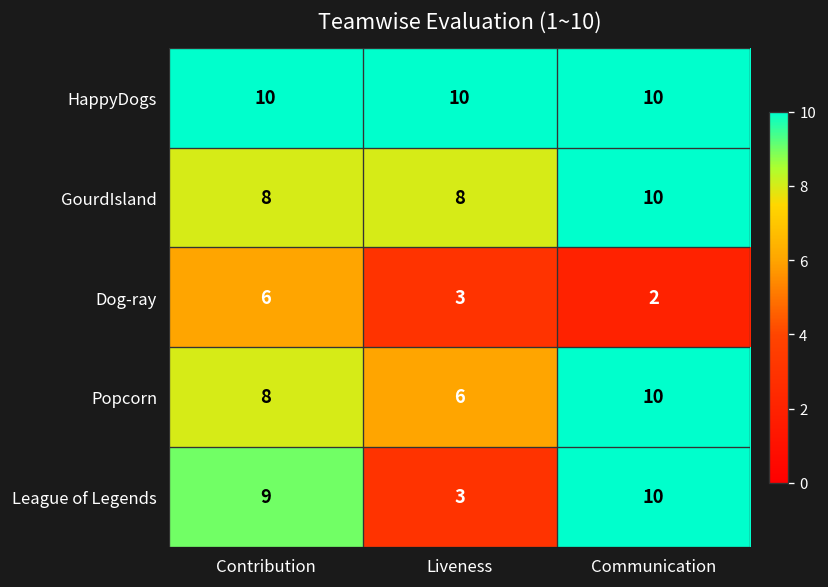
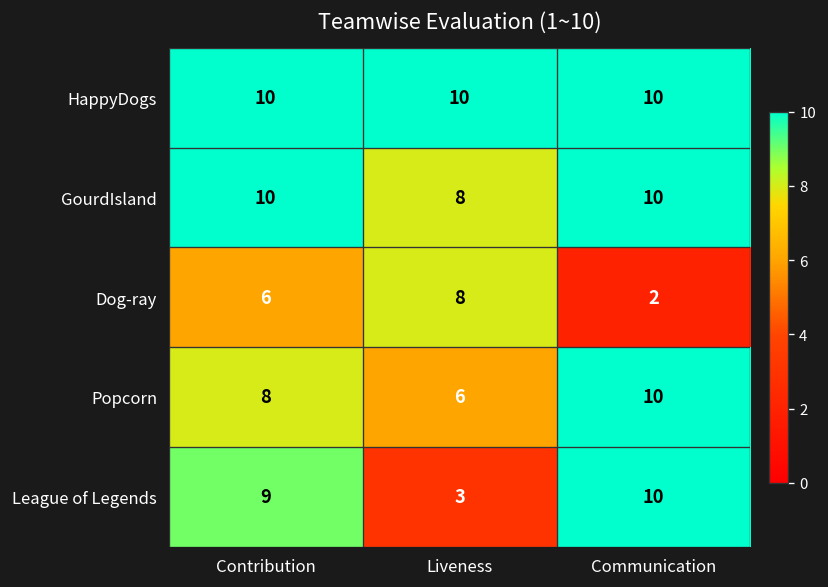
GourdIsland, Contribution: 8 -> 10
Dog-ray, Liveness: 3 -> 8
